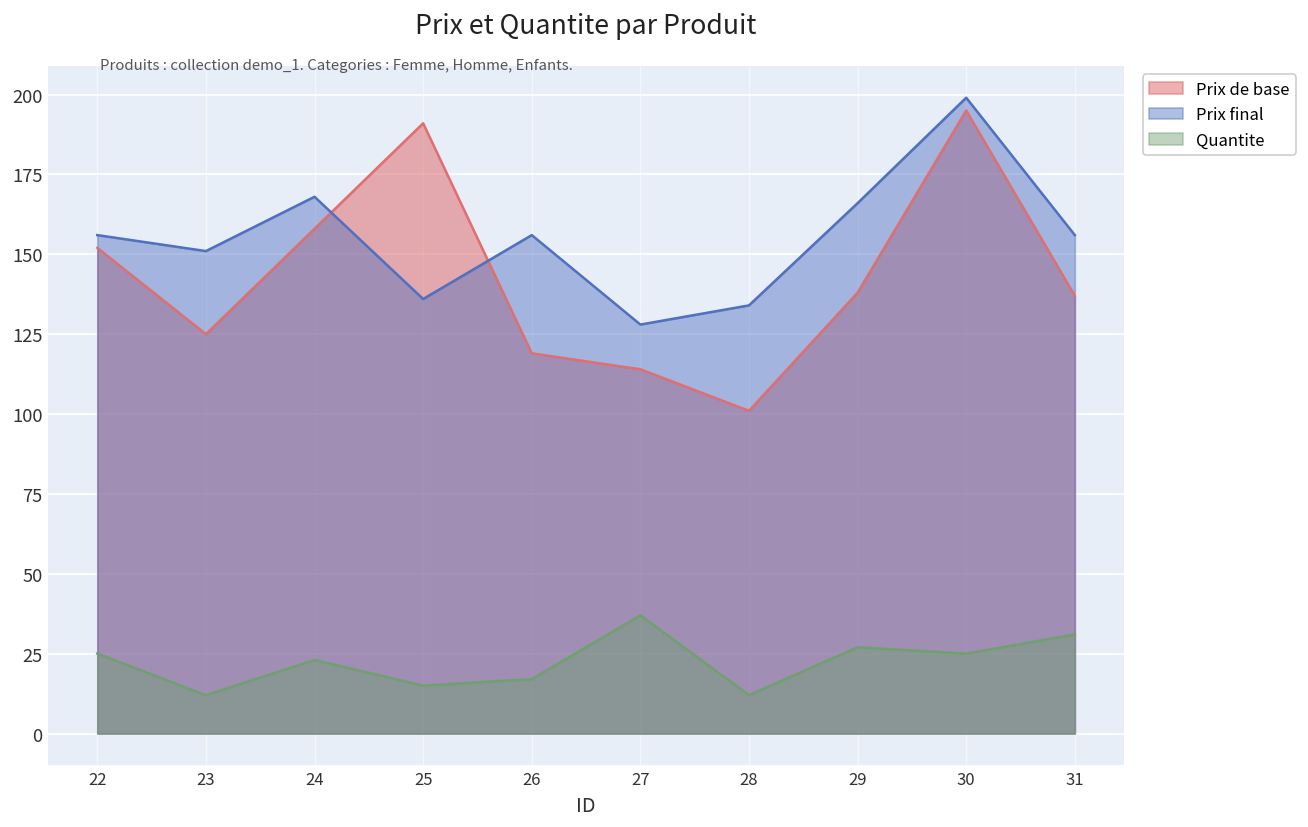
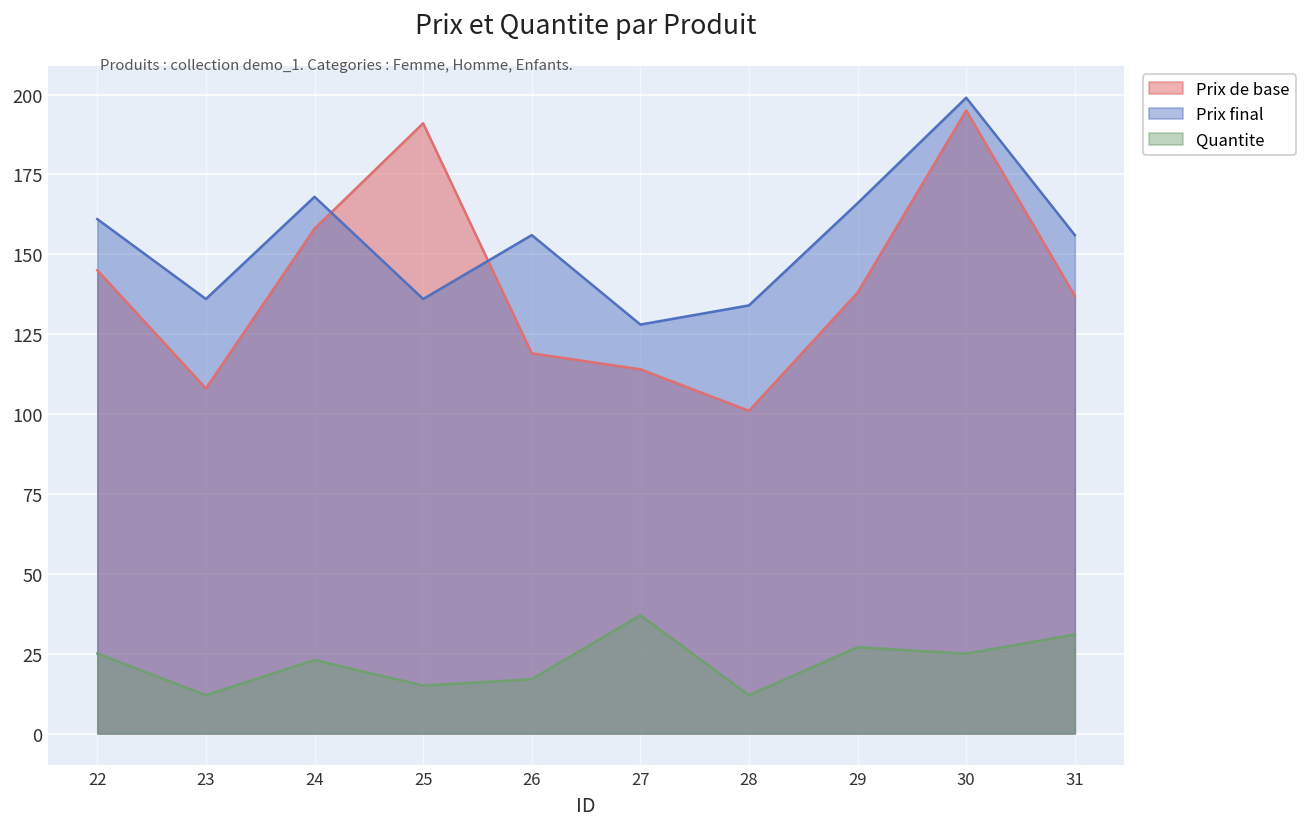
Prix de base, 22: 152 -> 145
Prix final, 22: 156 -> 161
Prix de base, 23: 125 -> 108
Prix final, 23: 151 -> 136
